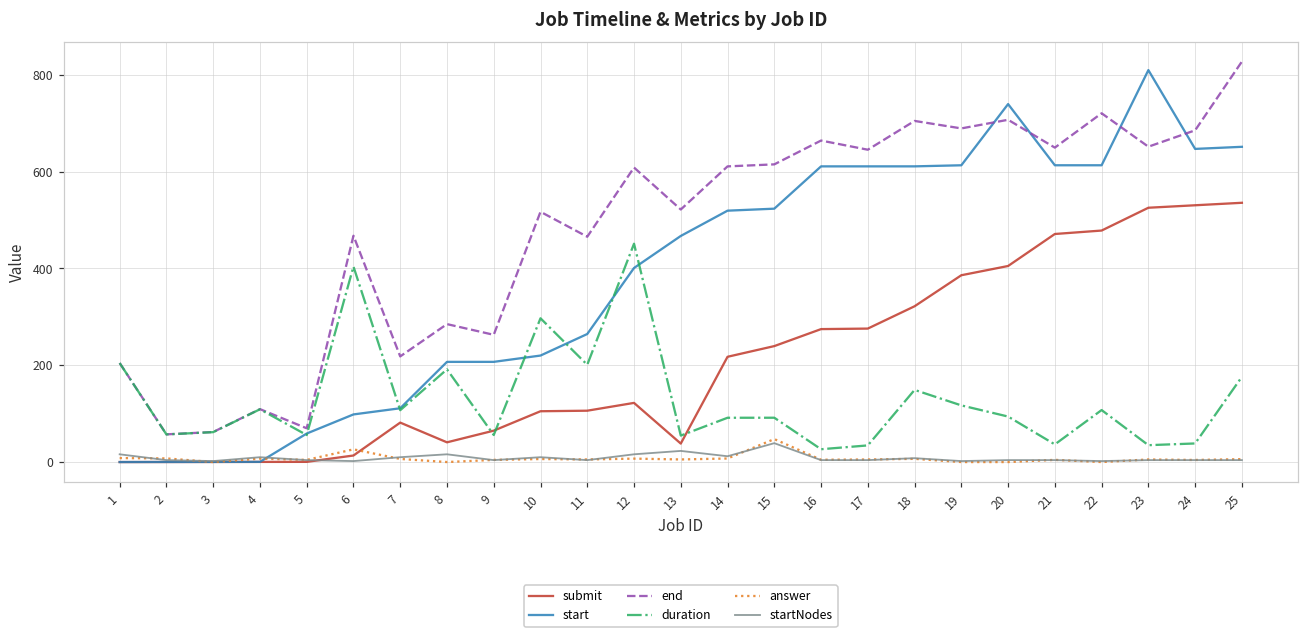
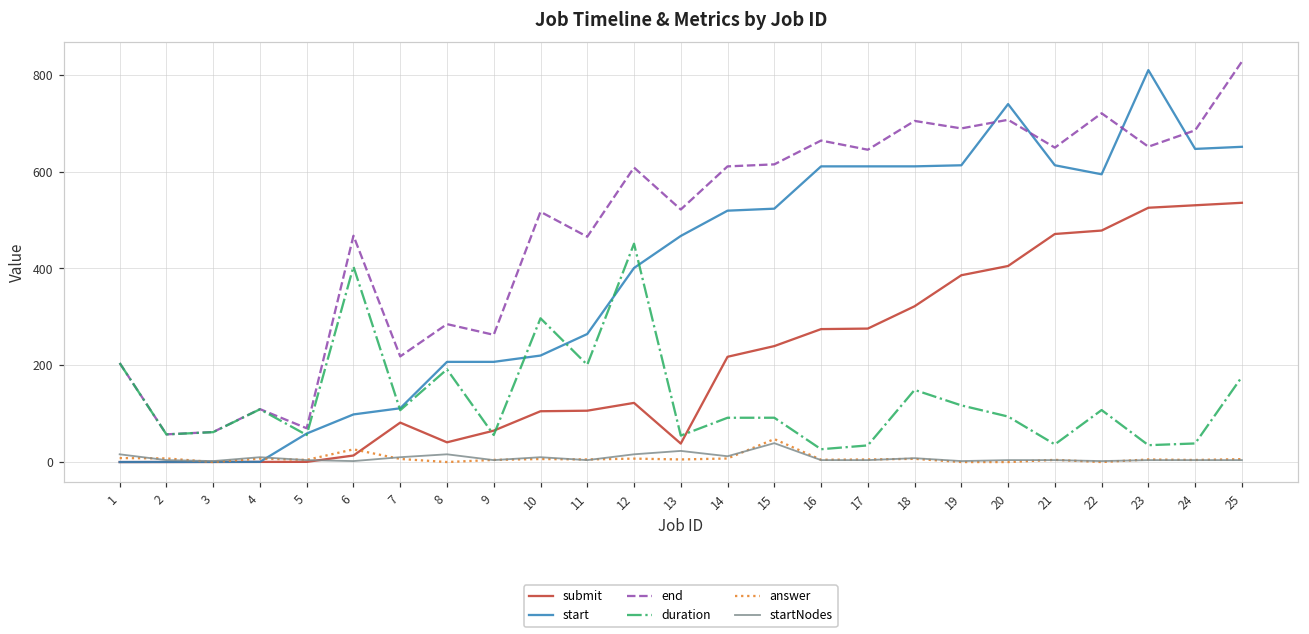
start, 22: 610 -> 590
